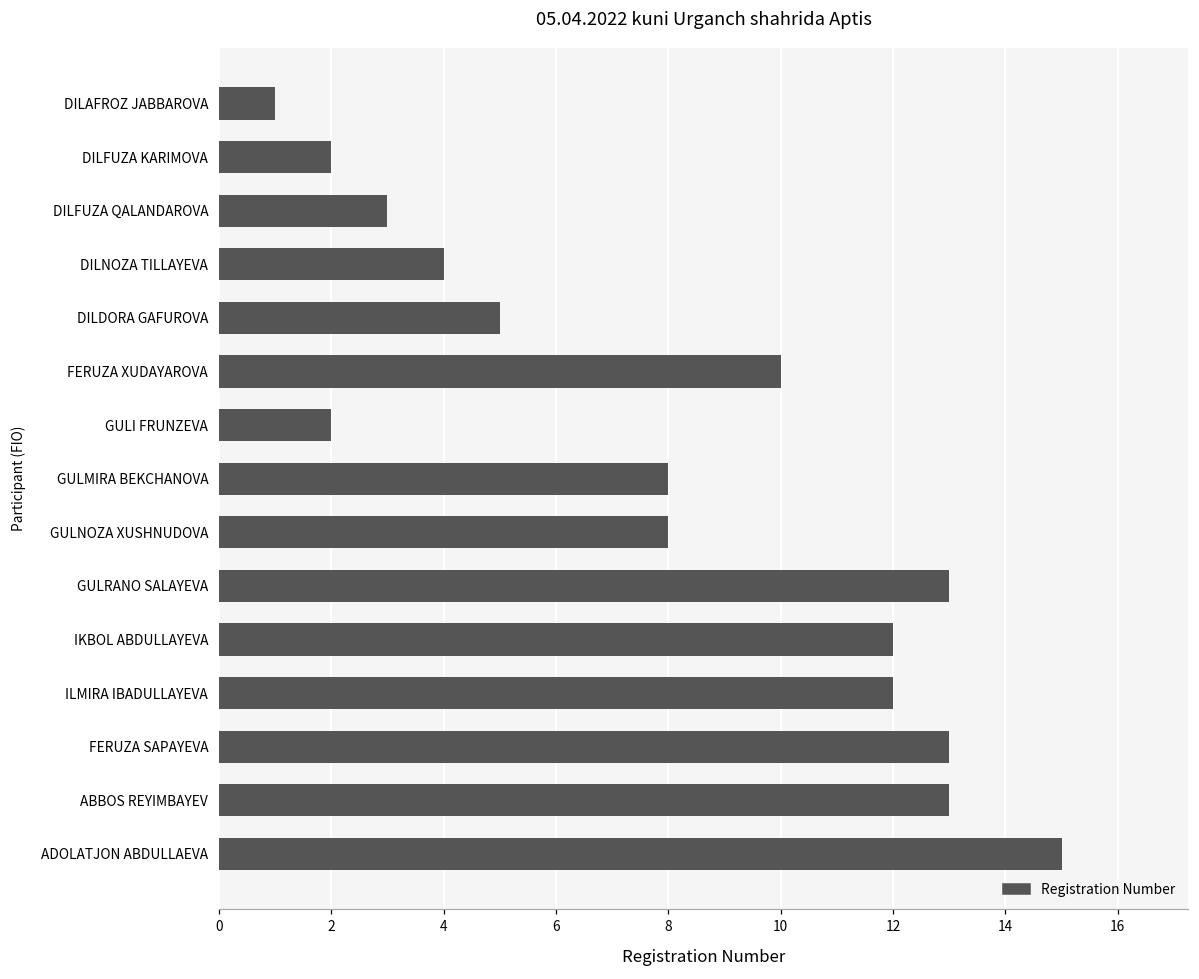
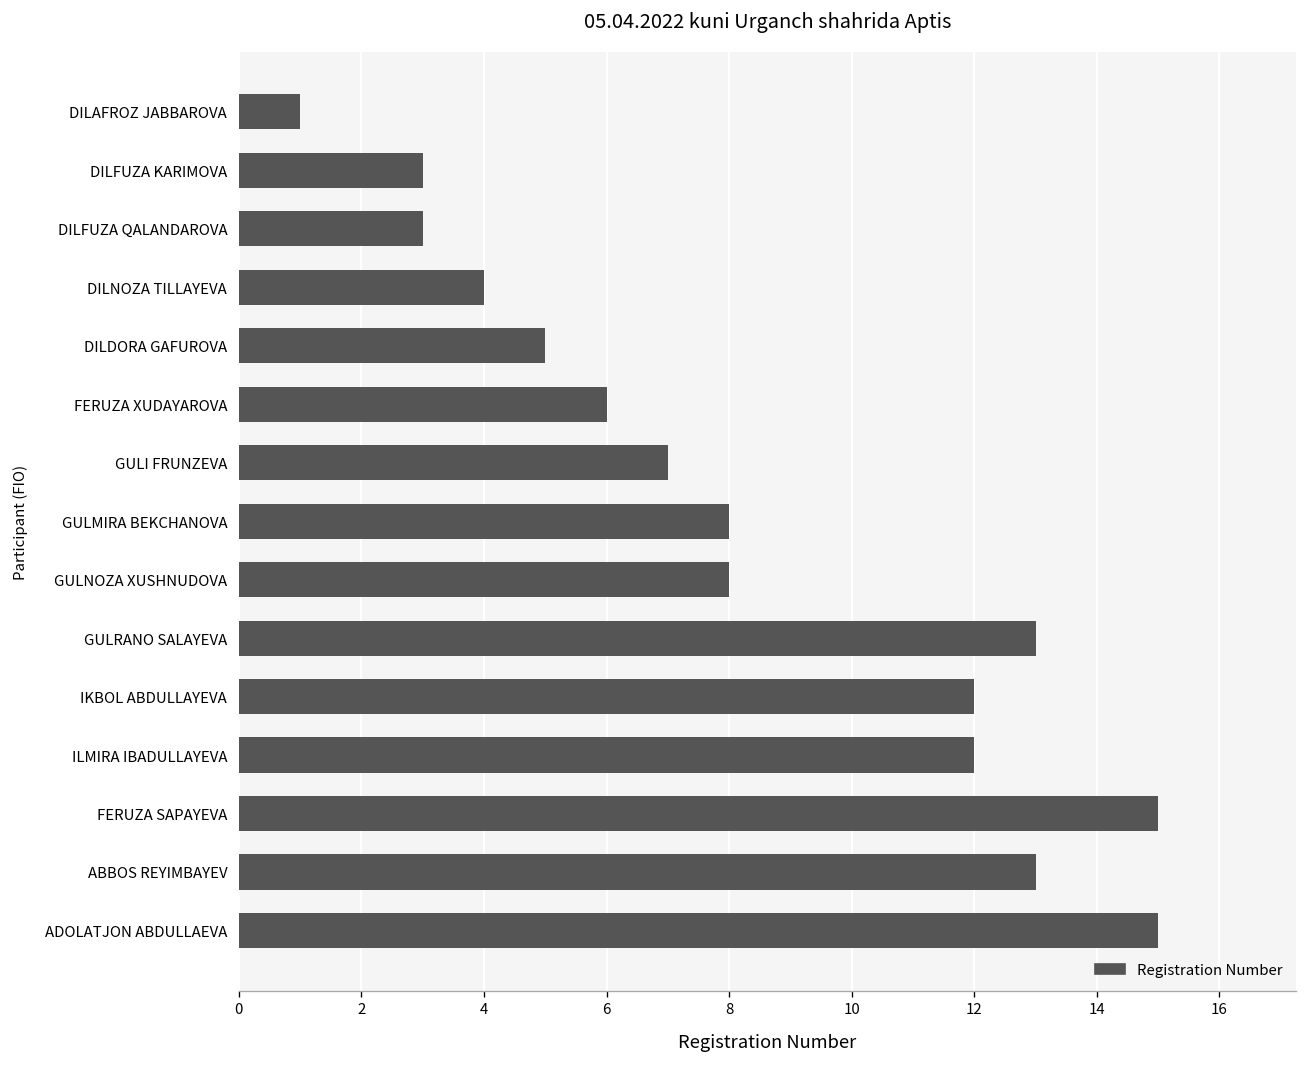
DILFUZA KARIMOVA: 2 -> 3
FERUZA XUDAYAROVA: 10 -> 6
GULI FRUNZEVA: 2 -> 7
FERUZA SAPAYEVA: 13 -> 15
